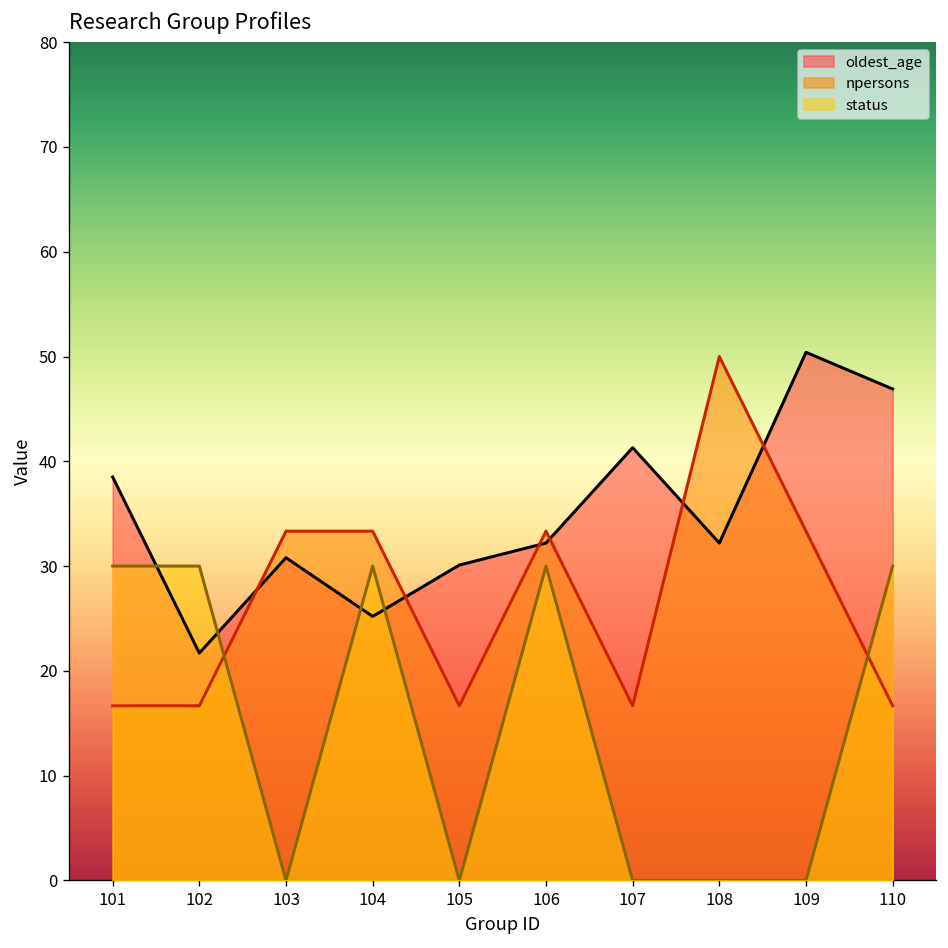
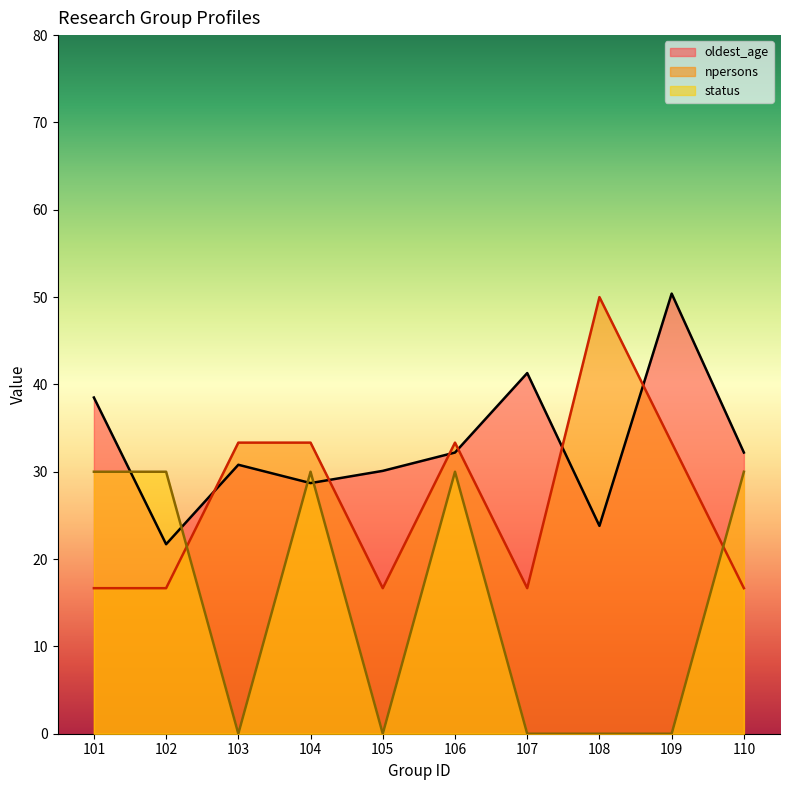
oldest_age, 104: 25 -> 29
oldest_age, 108: 32 -> 24
oldest_age, 110: 47 -> 32
